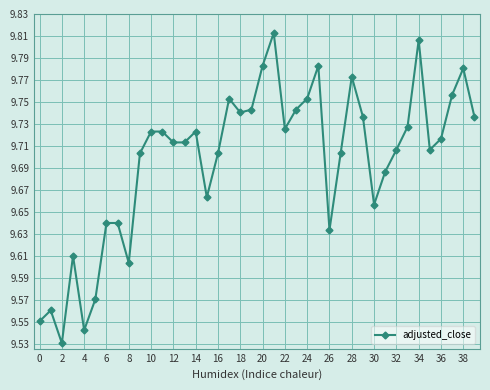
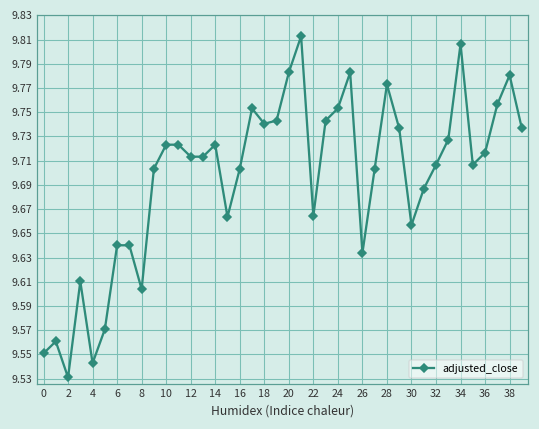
22: 9.726 -> 9.664
